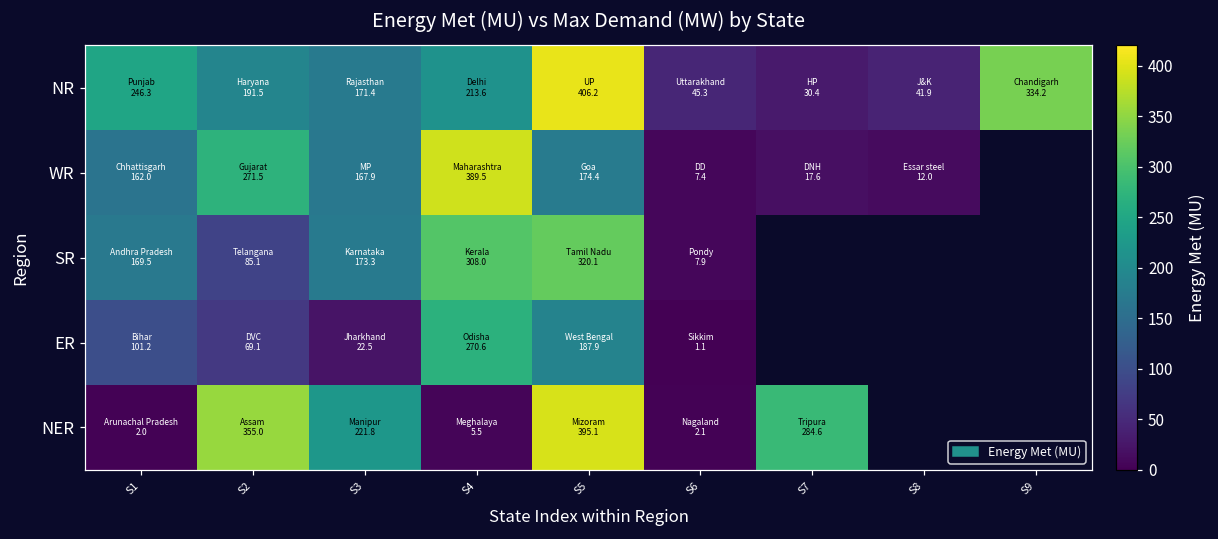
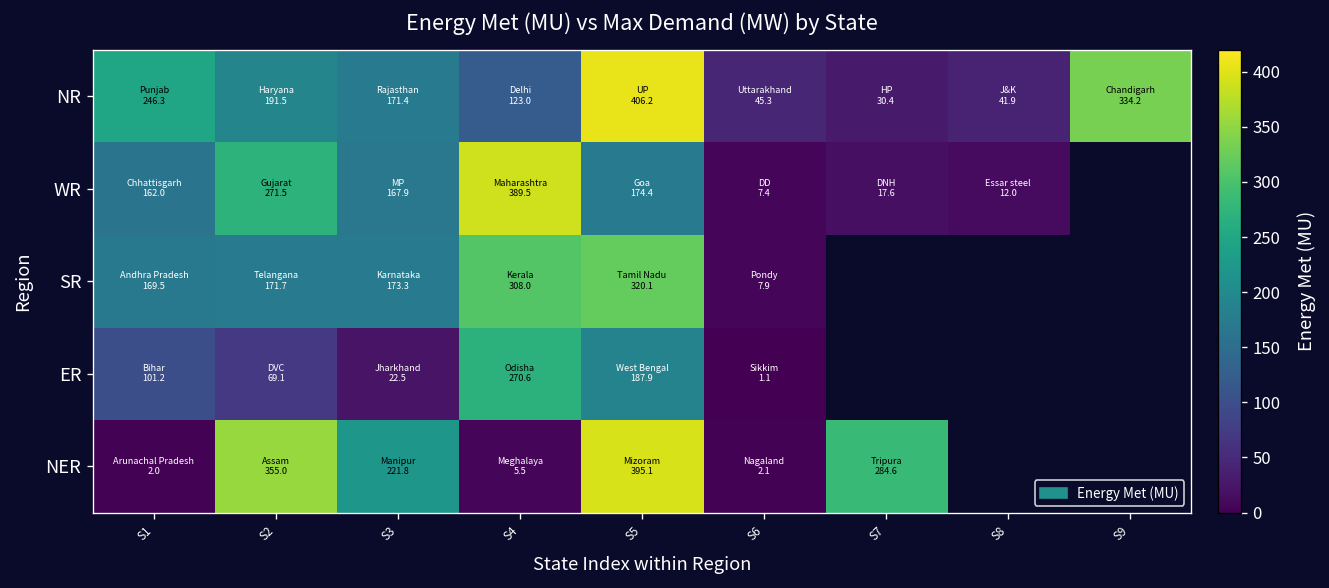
NR, S4: 213.6 -> 123.0
SR, S2: 85.1 -> 171.7
